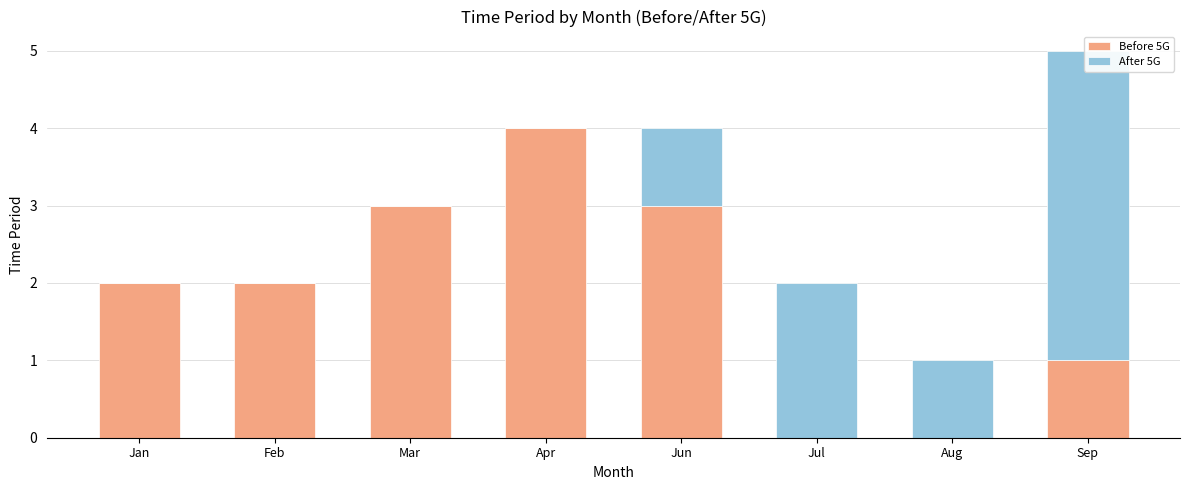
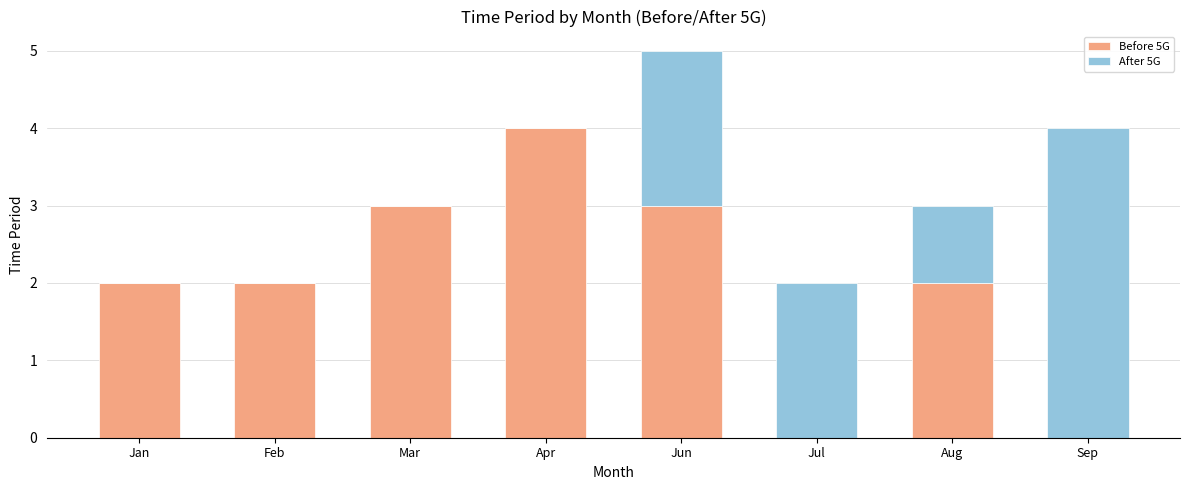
After 5G, Jun: 1 -> 2
Before 5G, Aug: 0 -> 2
Before 5G, Sep: 1 -> 0
